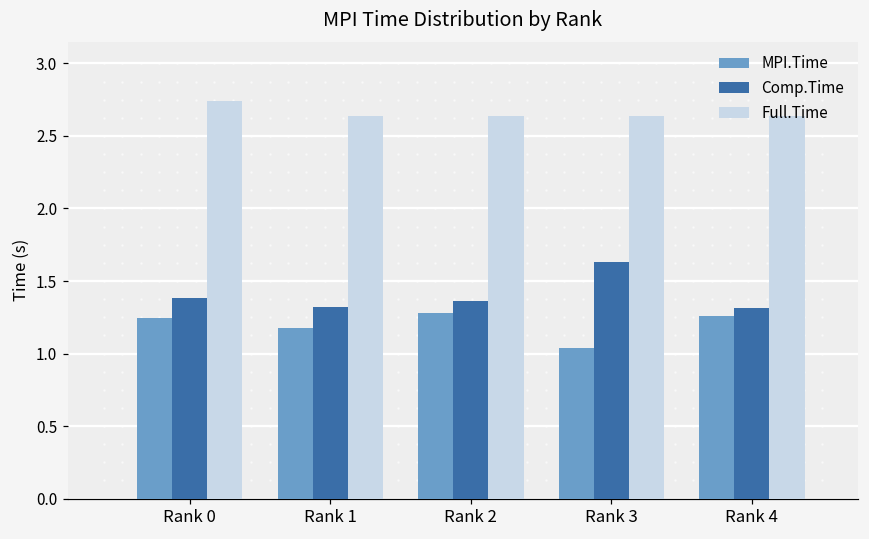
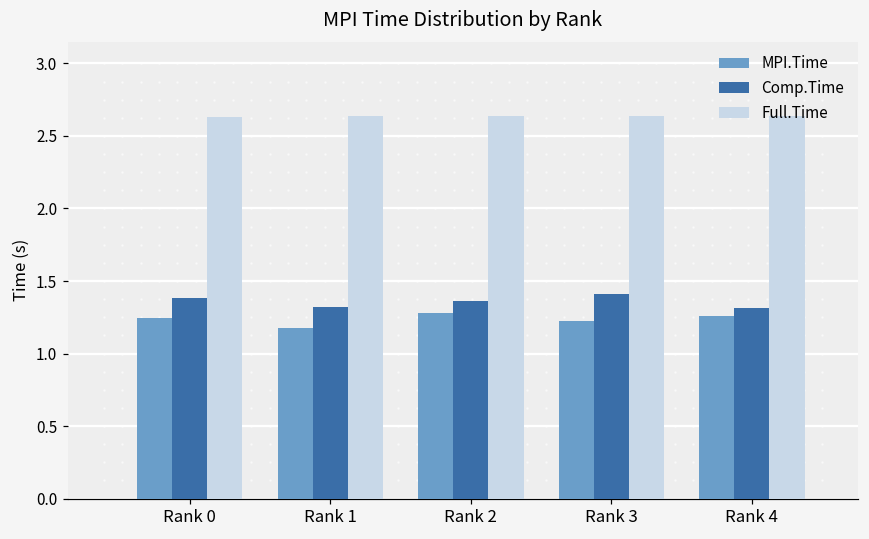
Full.Time, Rank 0: 2.74 -> 2.63
MPI.Time, Rank 3: 1.04 -> 1.22
Comp.Time, Rank 3: 1.63 -> 1.41
